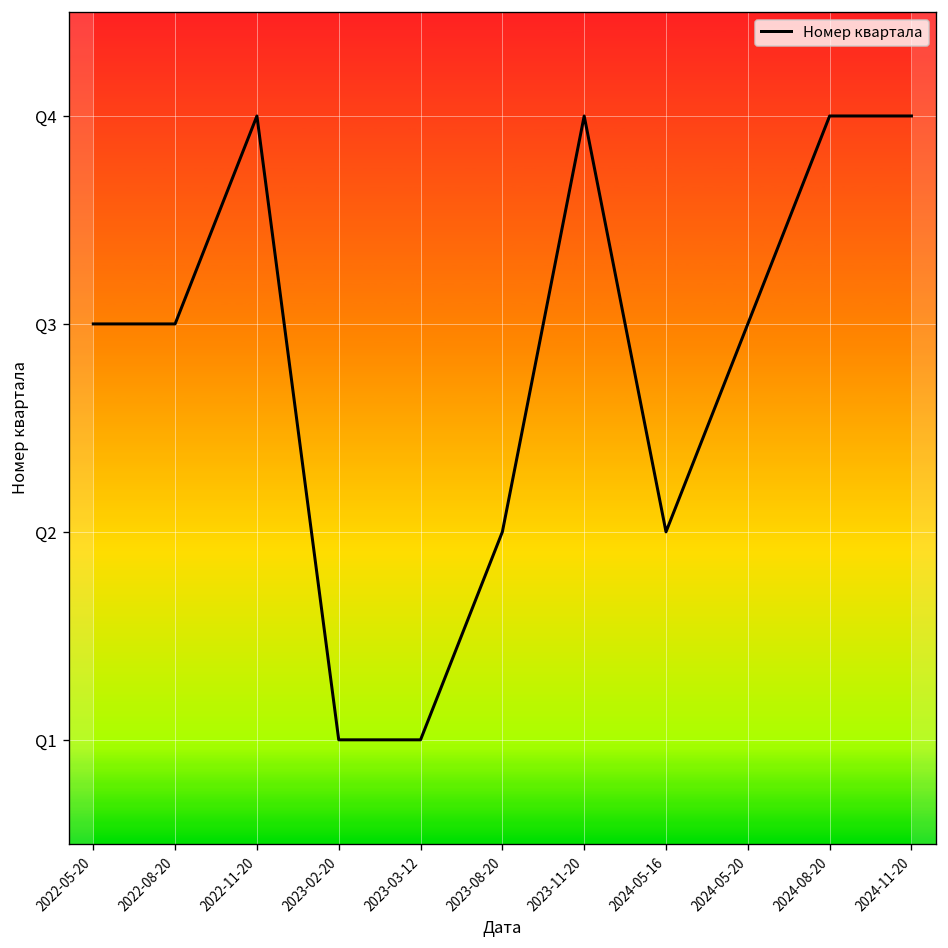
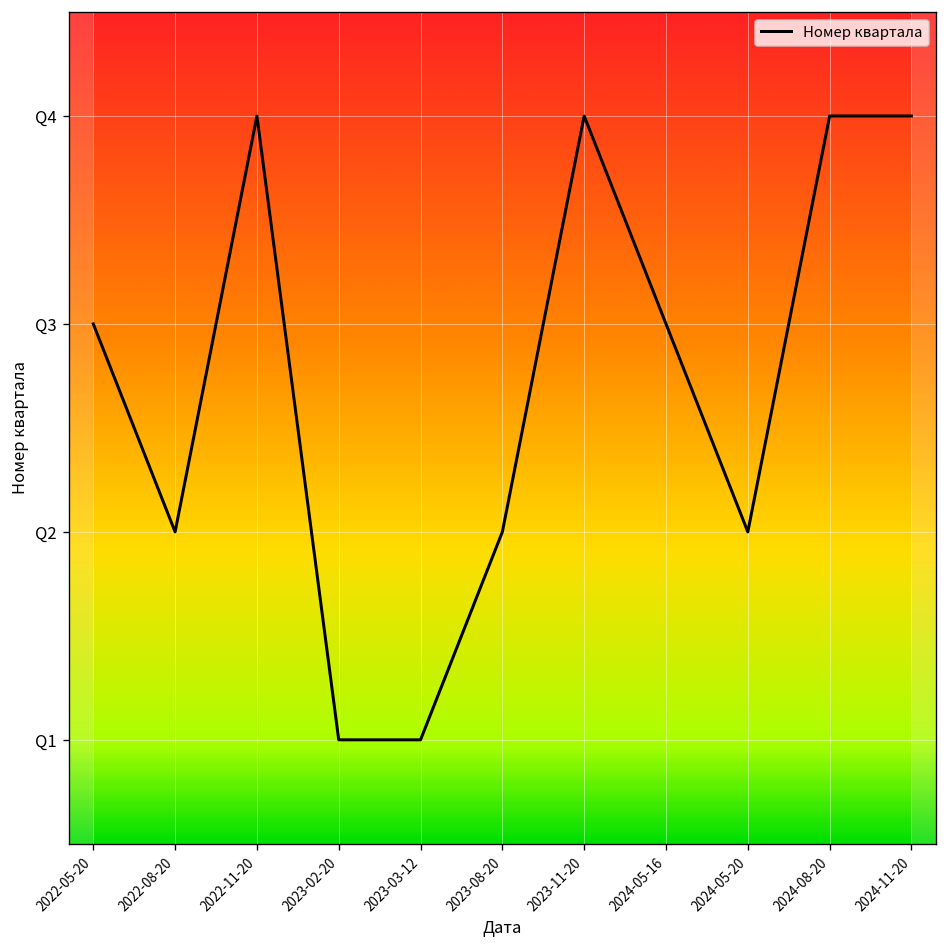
2022-08-20: Q3 -> Q2
2024-05-16: Q2 -> Q3
2024-05-20: Q3 -> Q2
